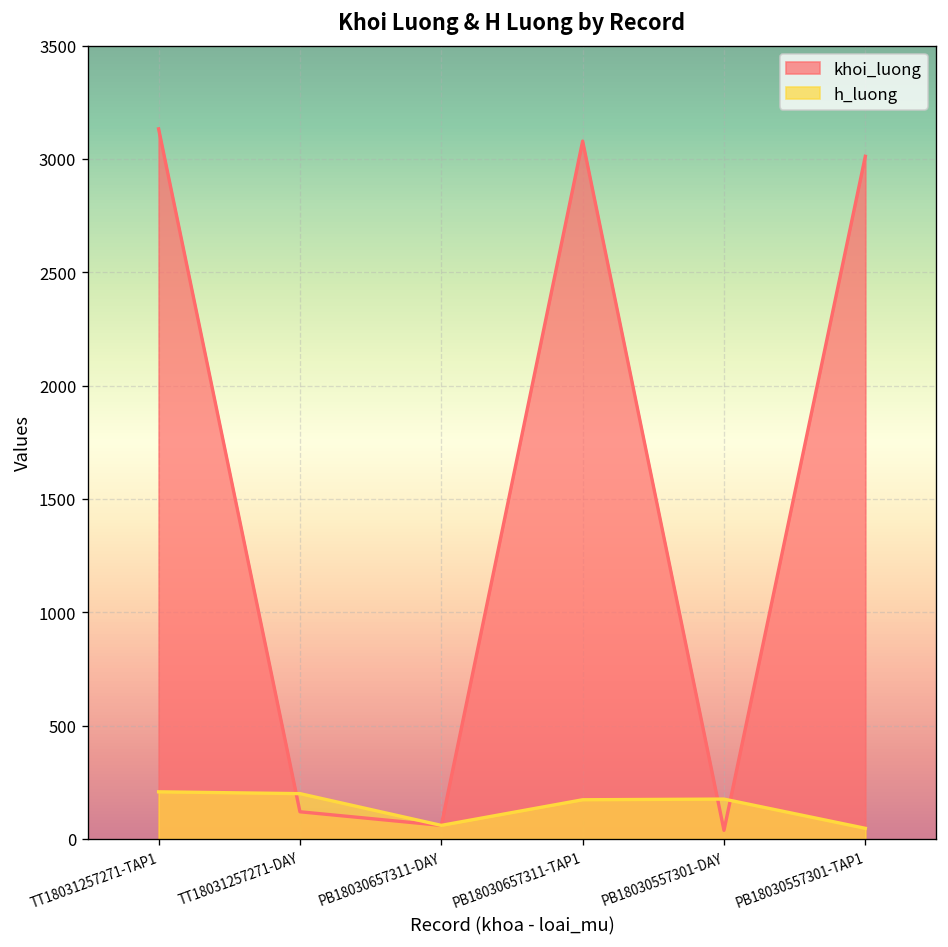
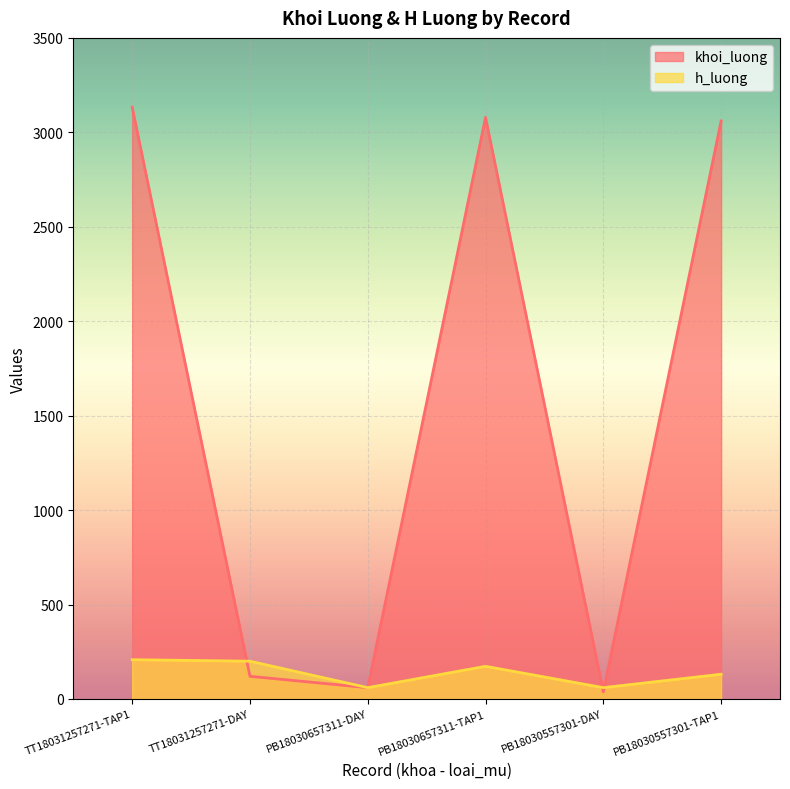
h_luong, PB18030557301-DAY: 180 -> 60
khoi_luong, PB18030557301-TAP1: 3010 -> 3060
h_luong, PB18030557301-TAP1: 50 -> 130
